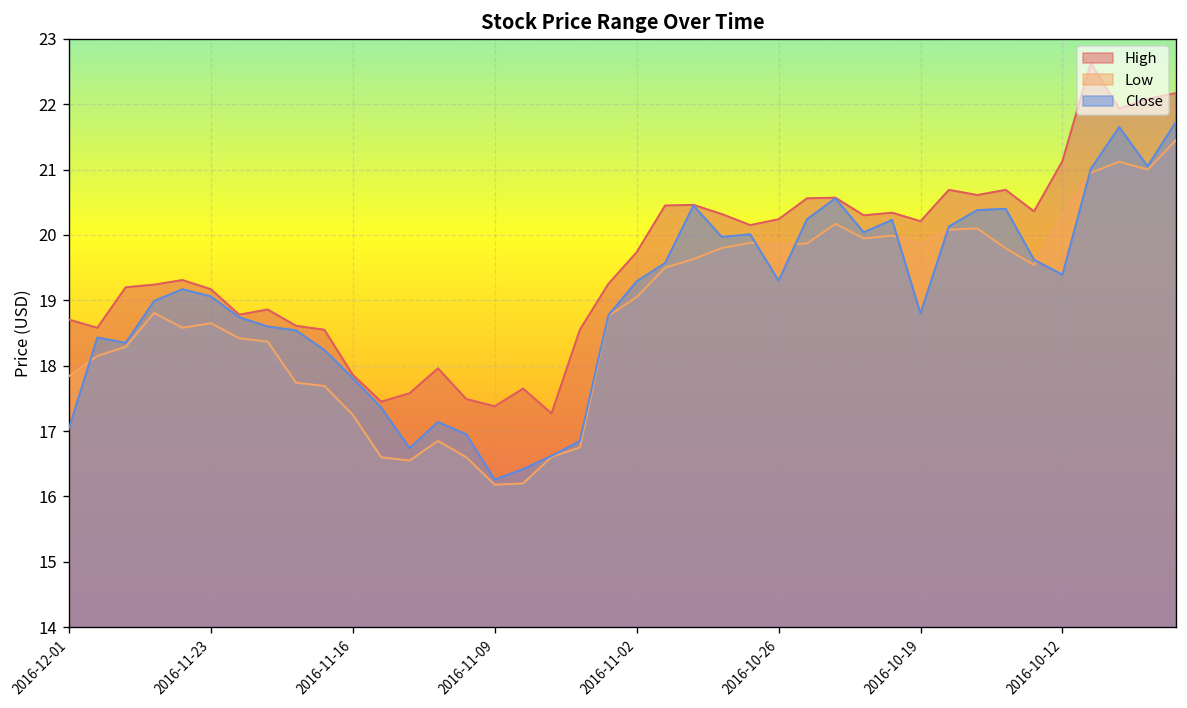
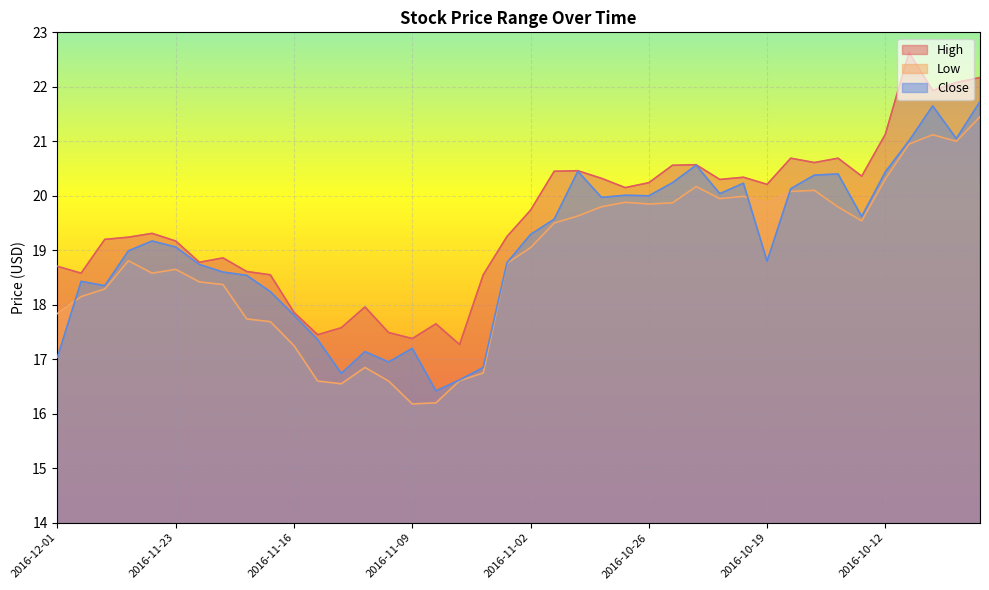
Close, 2016-11-09: 16.3 -> 17.2
Close, 2016-10-26: 19.3 -> 20.0
Close, 2016-10-12: 19.4 -> 20.4
